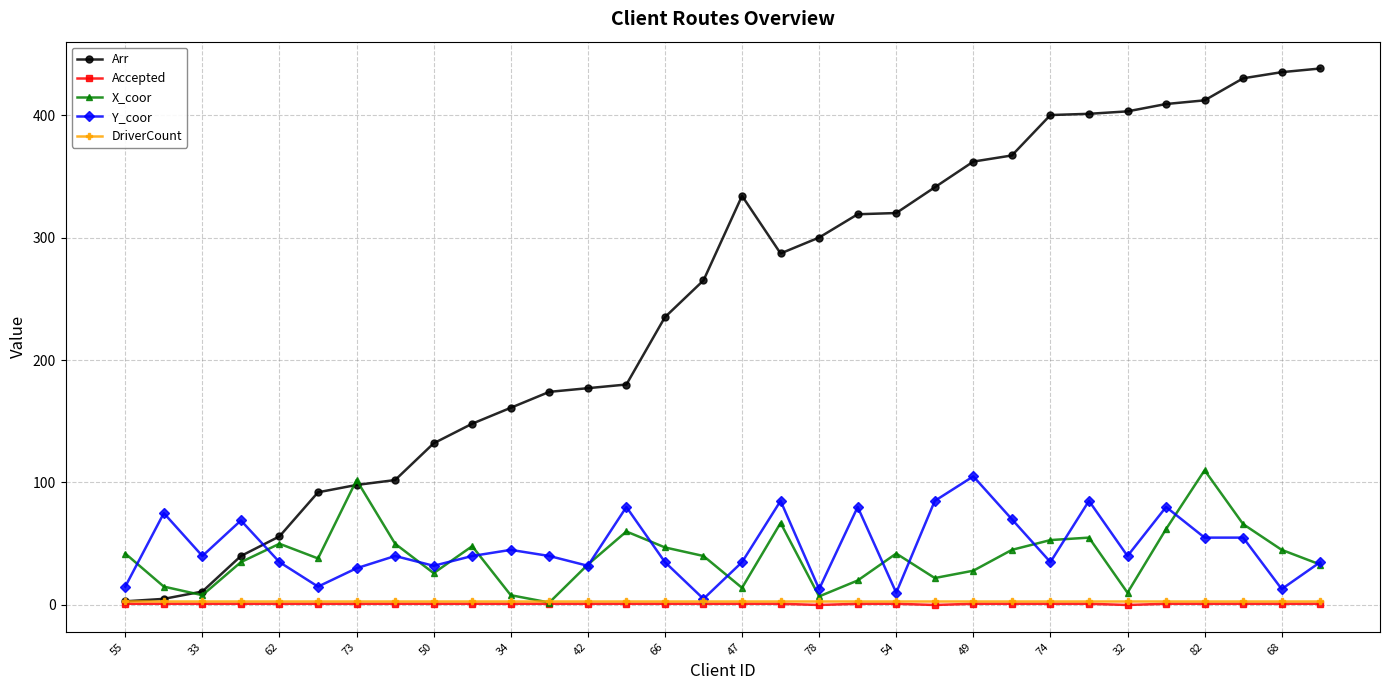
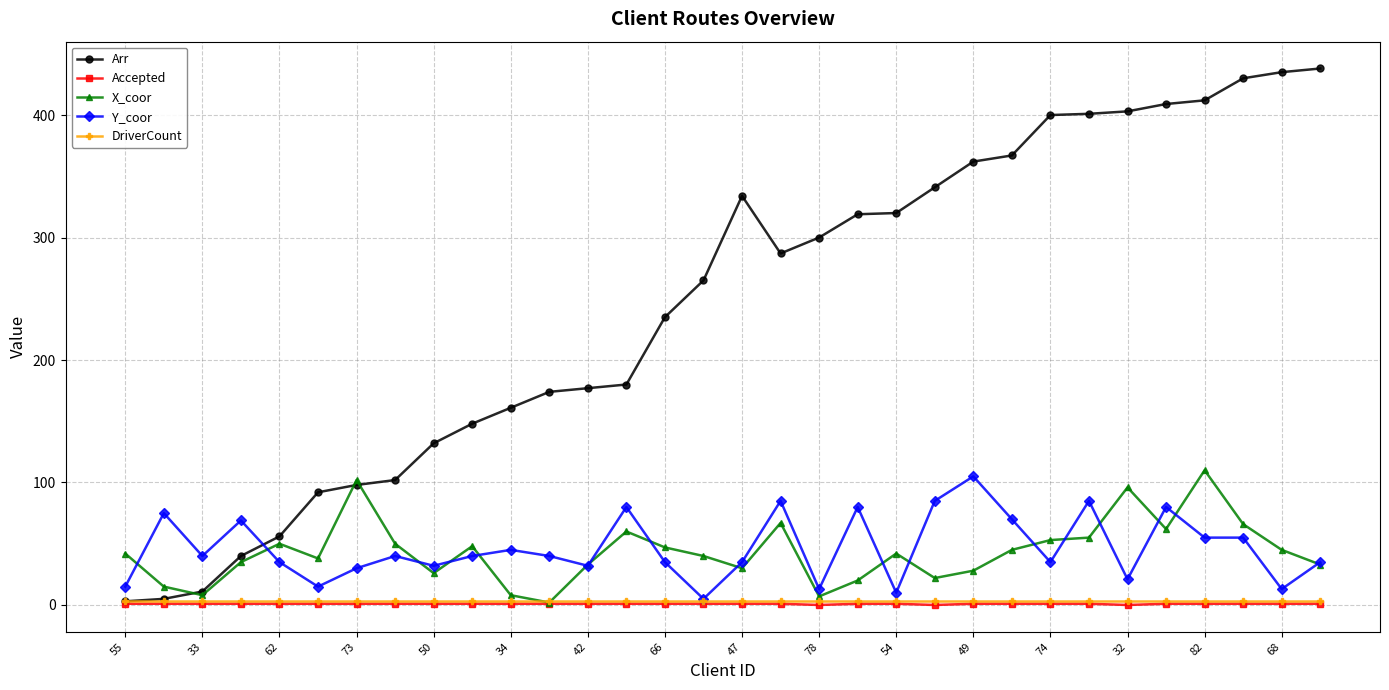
X_coor, 47: 14 -> 30
X_coor, 32: 10 -> 96
Y_coor, 32: 40 -> 21
